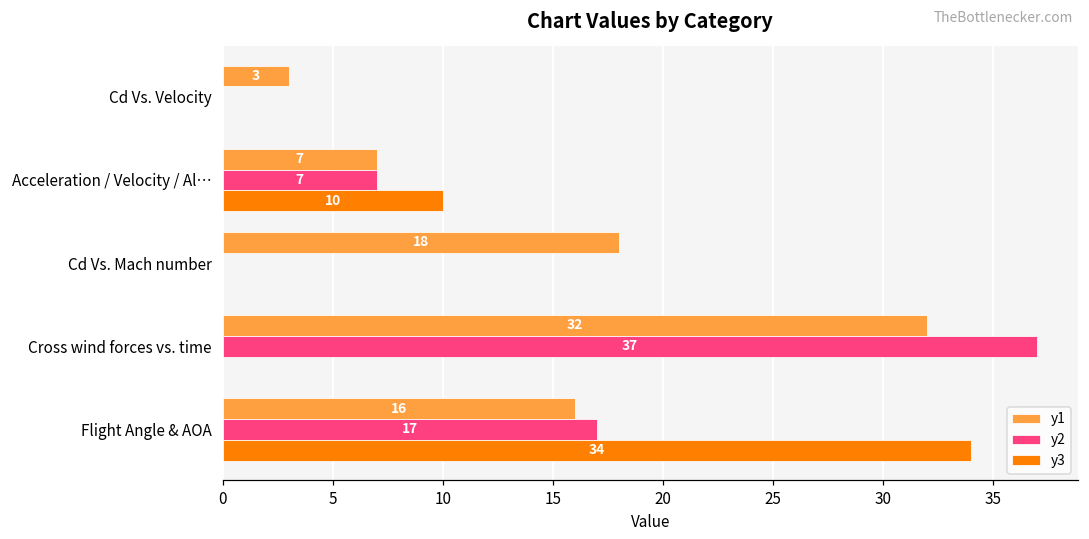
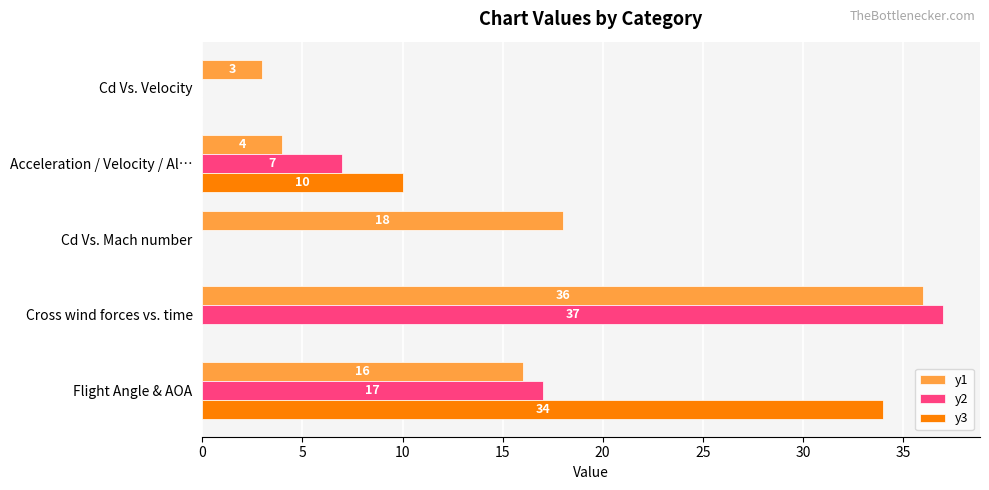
y1, Acceleration / Velocity / Al…: 7 -> 4
y1, Cross wind forces vs. time: 32 -> 36
